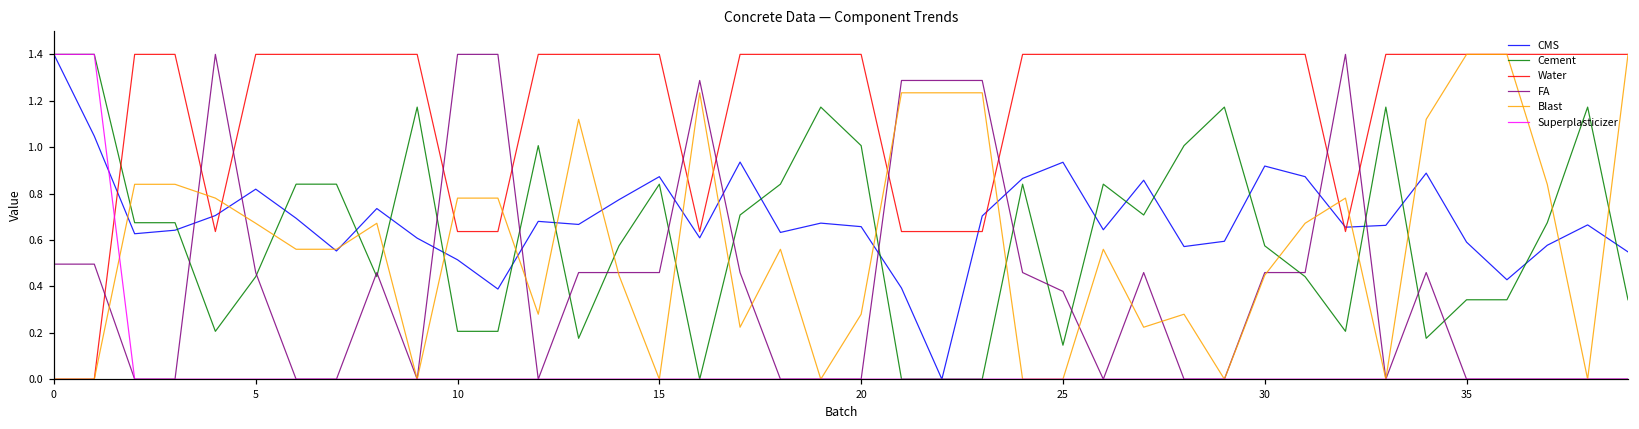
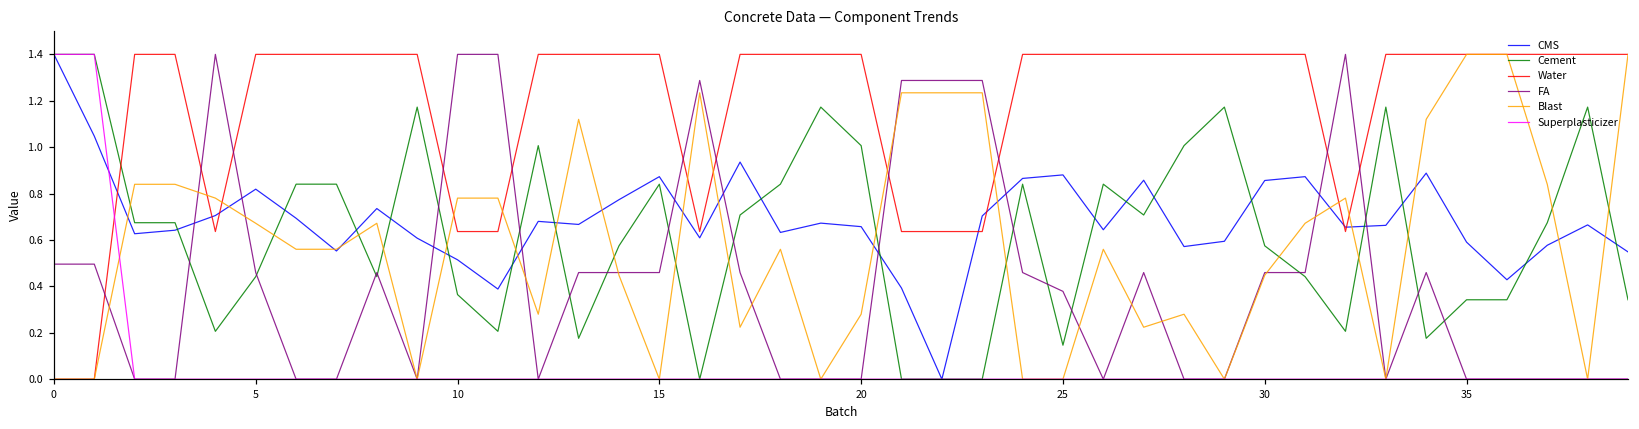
Cement, 10: 0.21 -> 0.36
CMS, 25: 0.94 -> 0.88
CMS, 30: 0.92 -> 0.86
